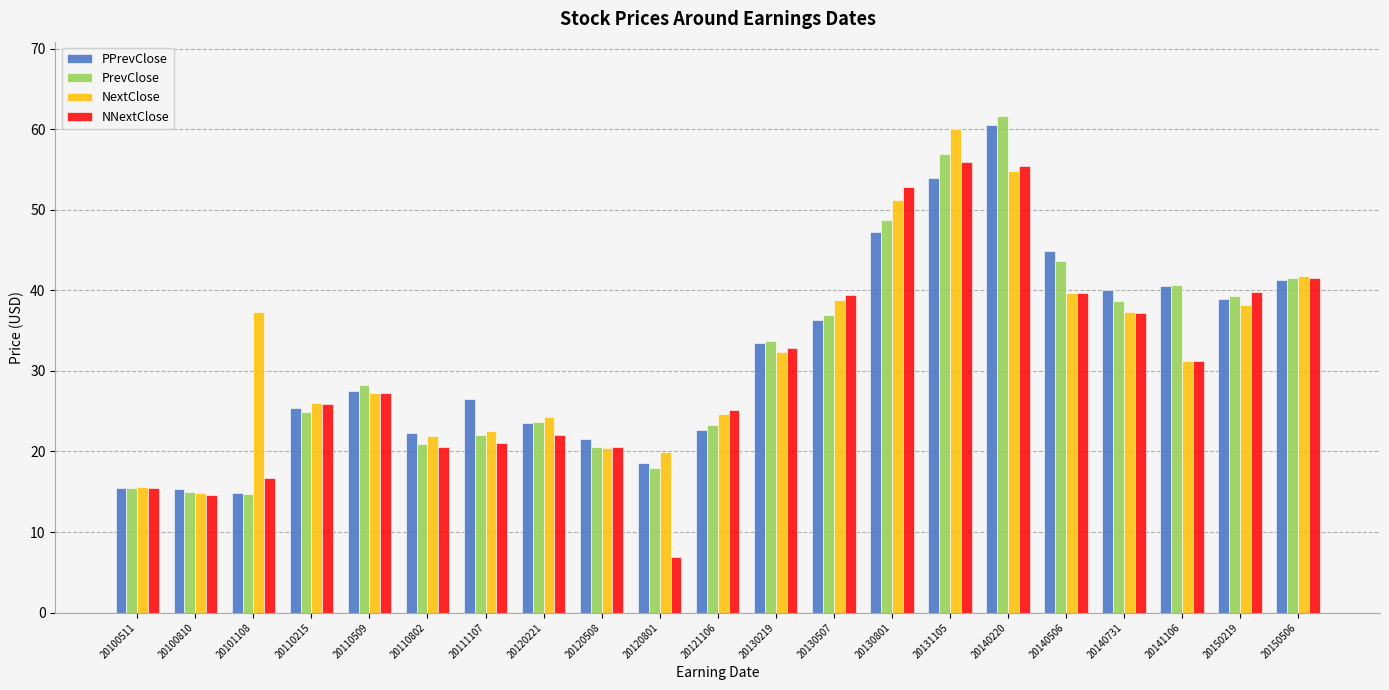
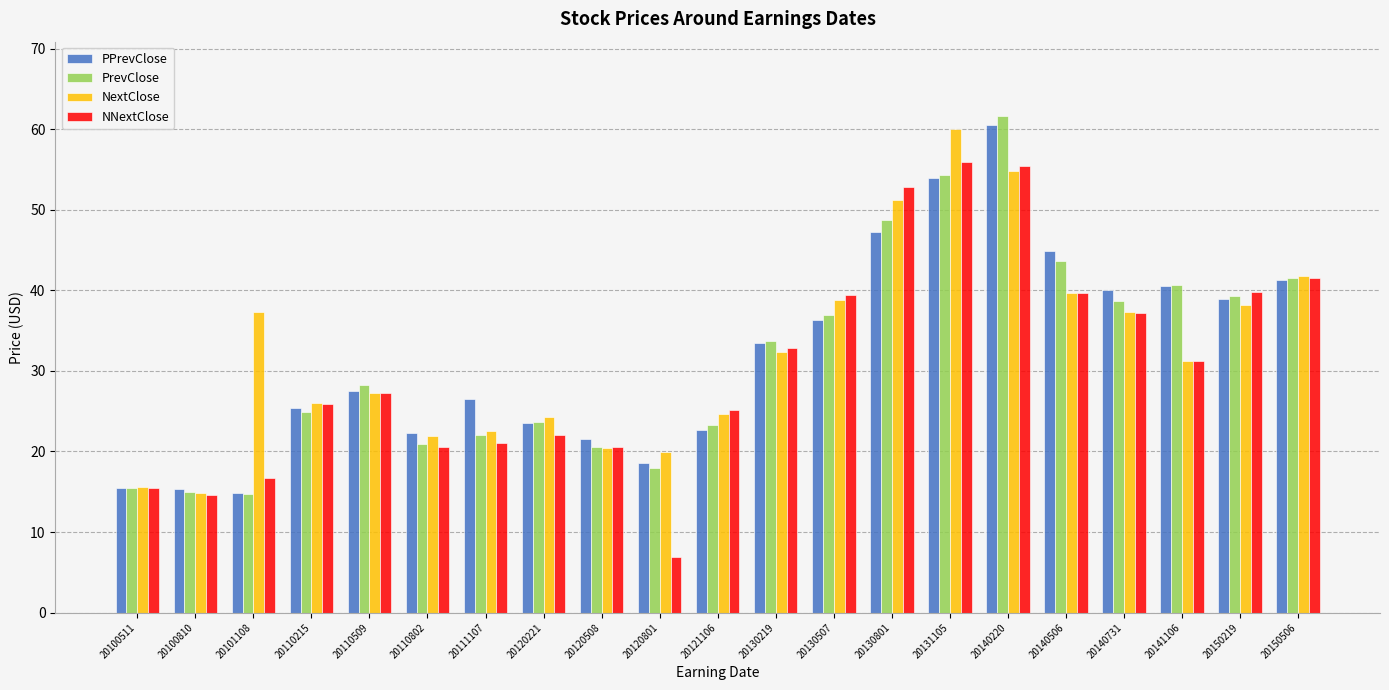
PrevClose, 20131105: 57 -> 54
